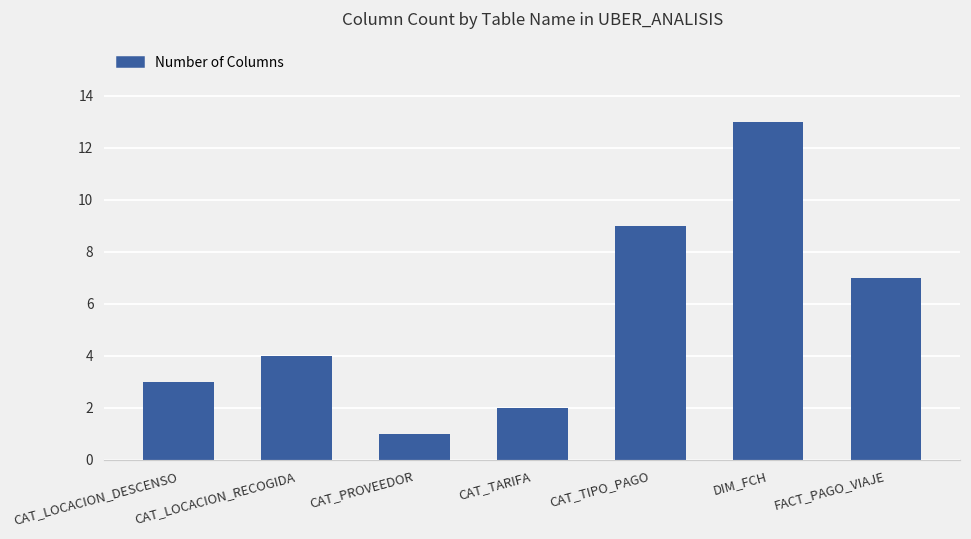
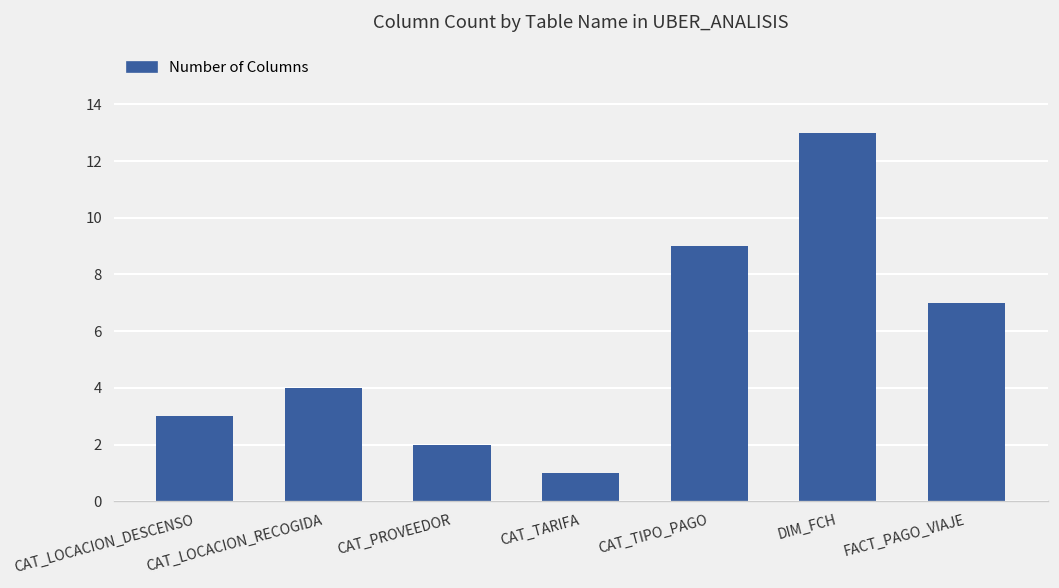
CAT_PROVEEDOR: 1 -> 2
CAT_TARIFA: 2 -> 1
